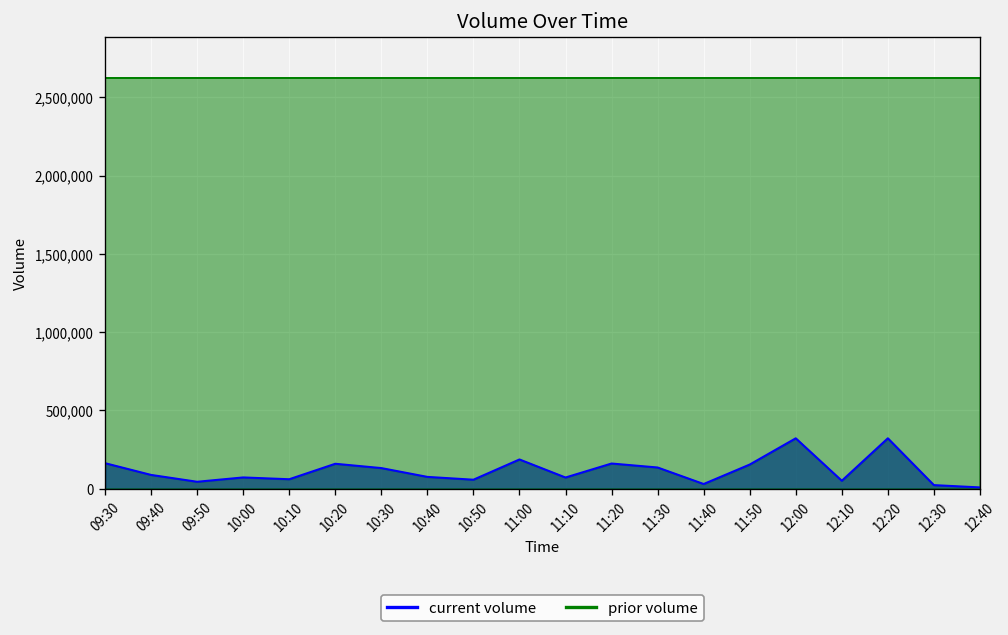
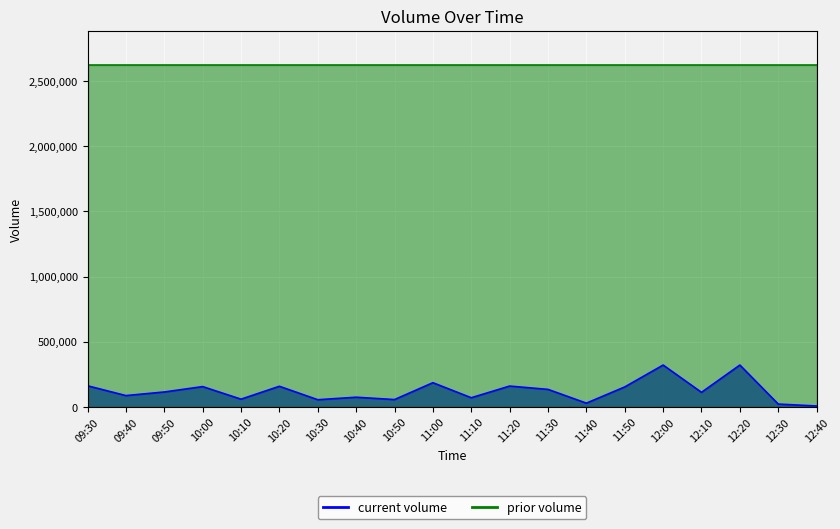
current volume, 09:50: 40,000 -> 110,000
current volume, 10:00: 70,000 -> 160,000
current volume, 10:30: 130,000 -> 60,000
current volume, 12:10: 50,000 -> 110,000
